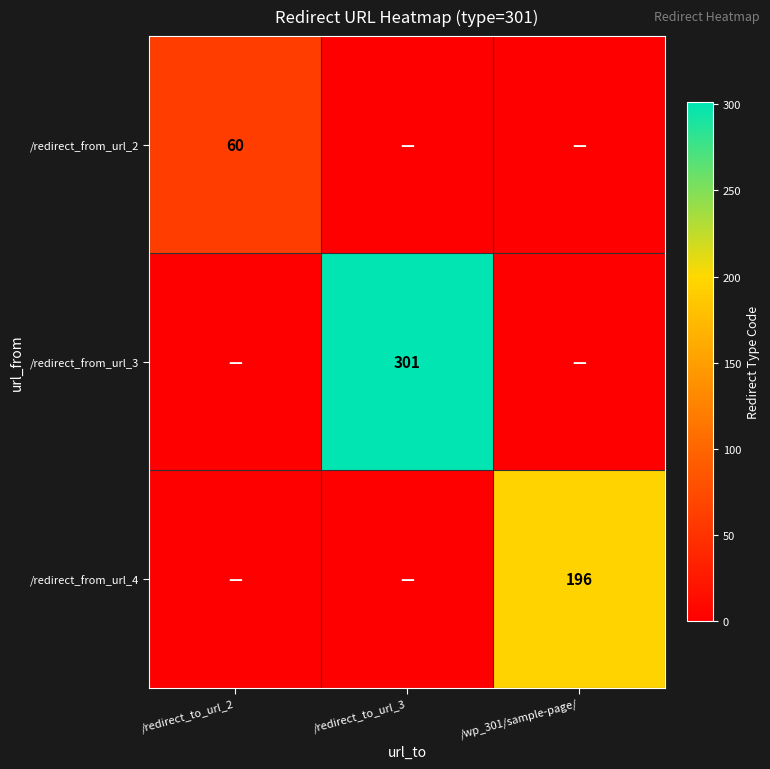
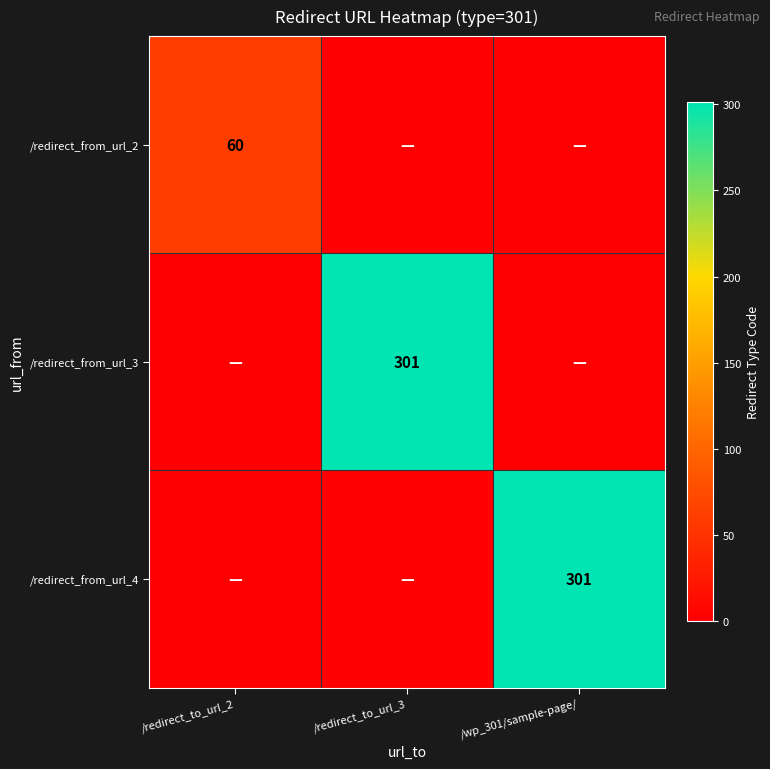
/redirect_from_url_4, /wp_301/sample-page/: 196 -> 301
